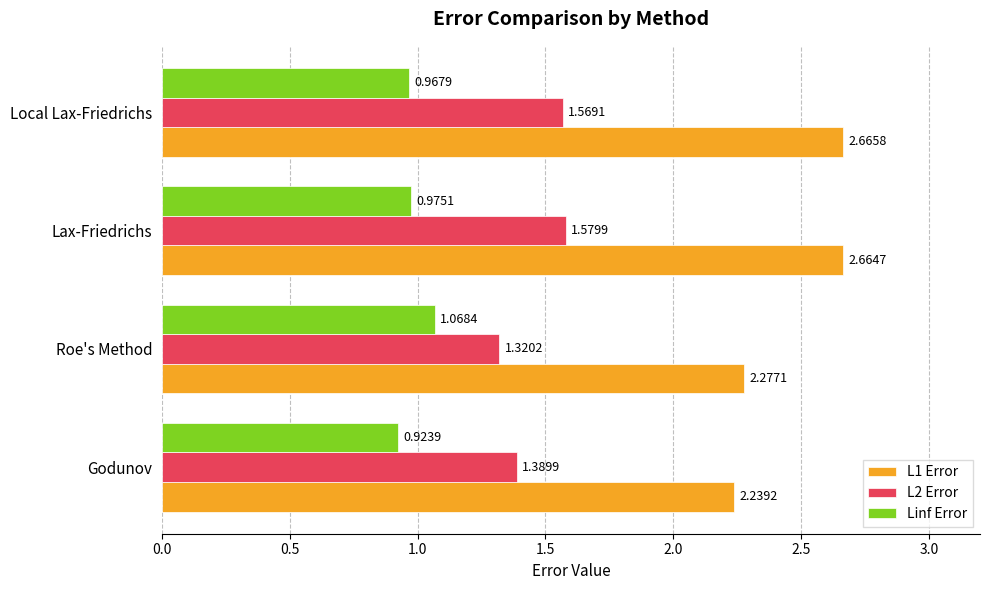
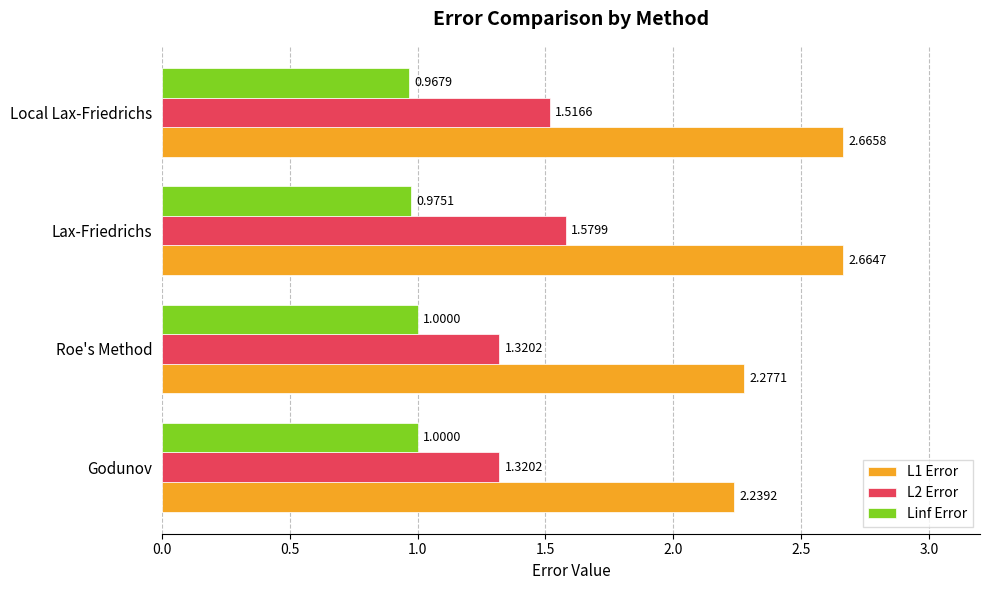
L2 Error, Local Lax-Friedrichs: 1.5691 -> 1.5166
Linf Error, Roe's Method: 1.0684 -> 1.0000
Linf Error, Godunov: 0.9239 -> 1.0000
L2 Error, Godunov: 1.3899 -> 1.3202
